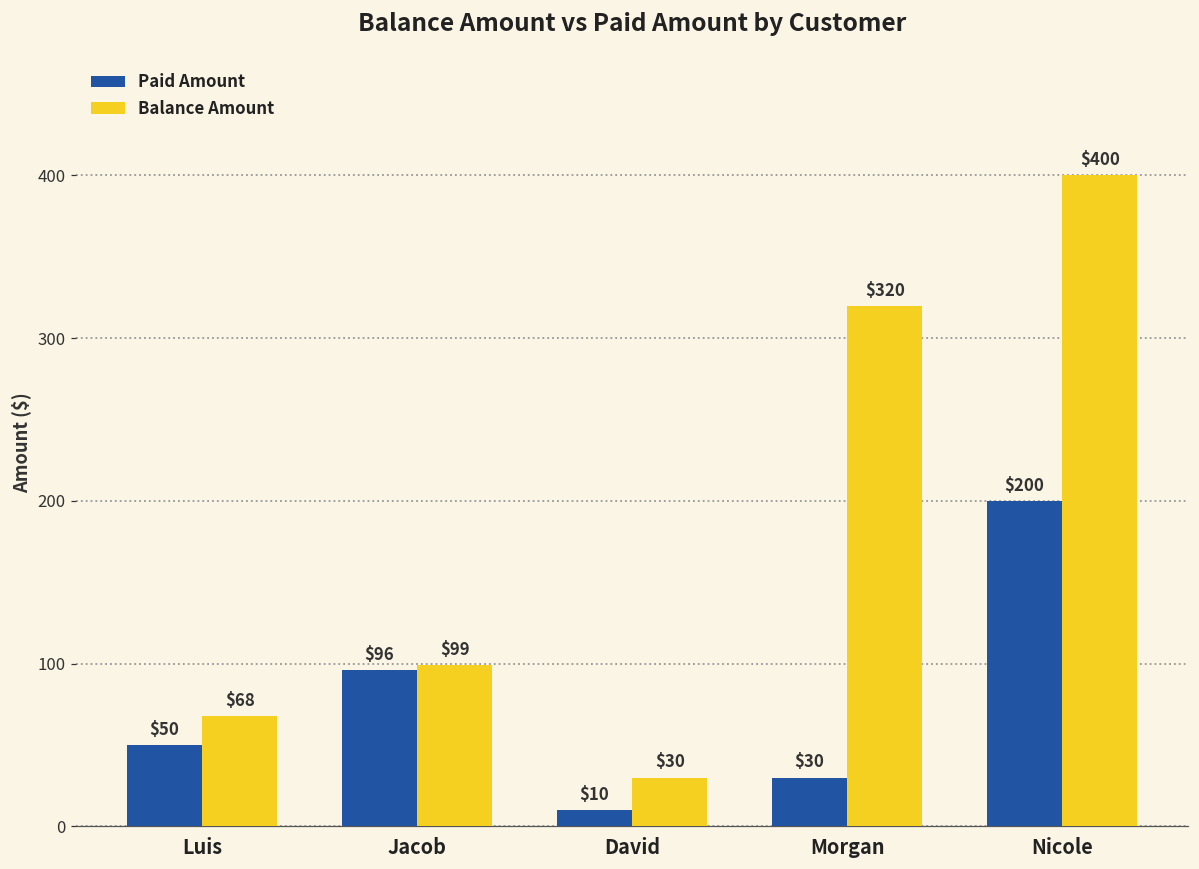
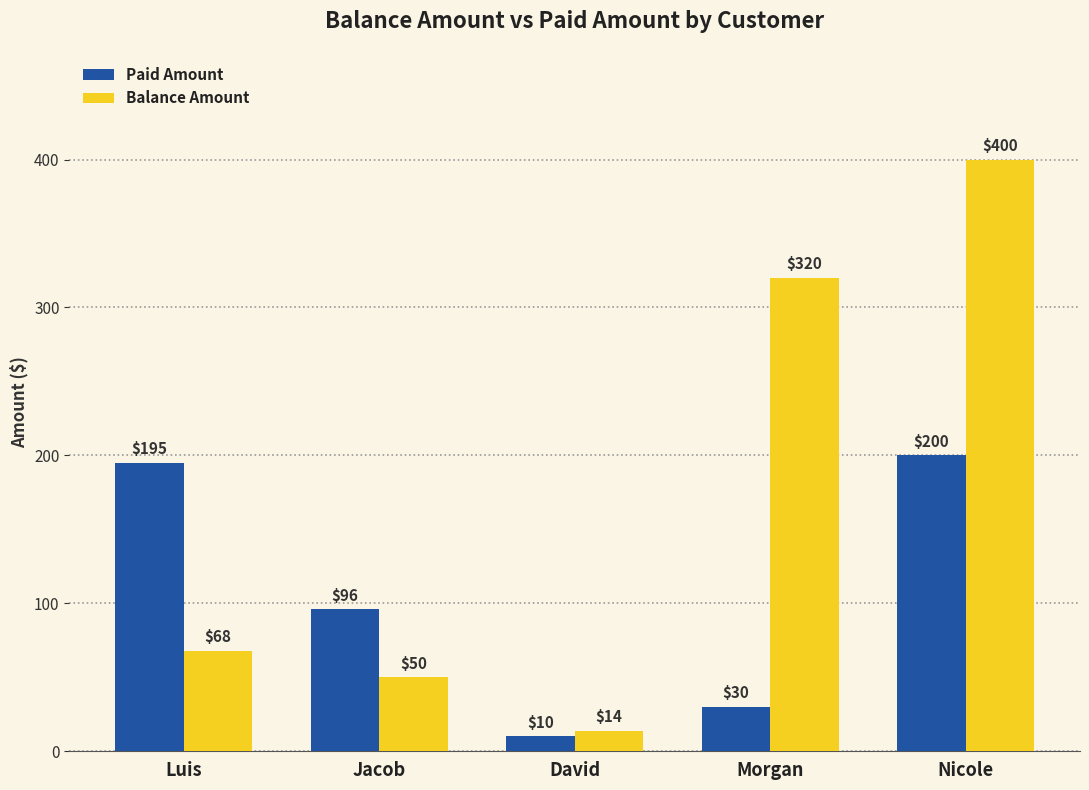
Paid Amount, Luis: $50 -> $195
Balance Amount, Jacob: $99 -> $50
Balance Amount, David: $30 -> $14
